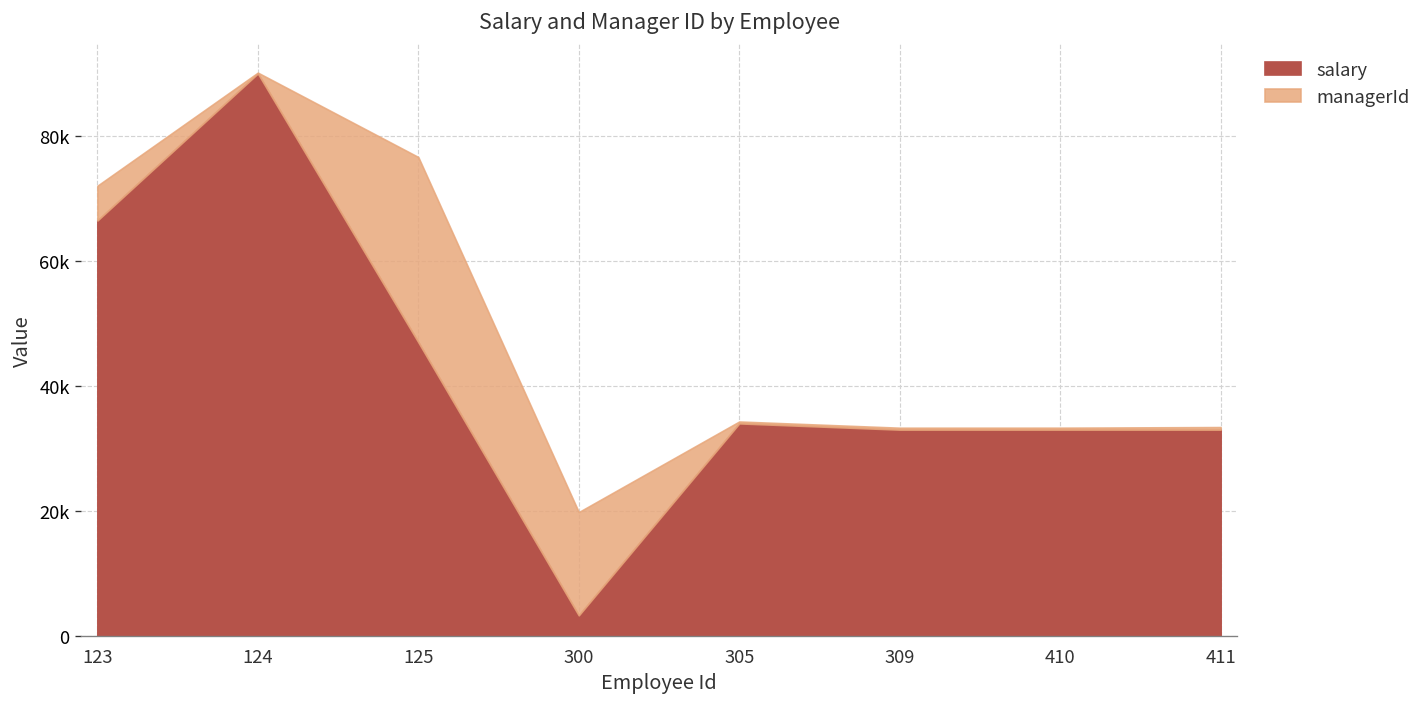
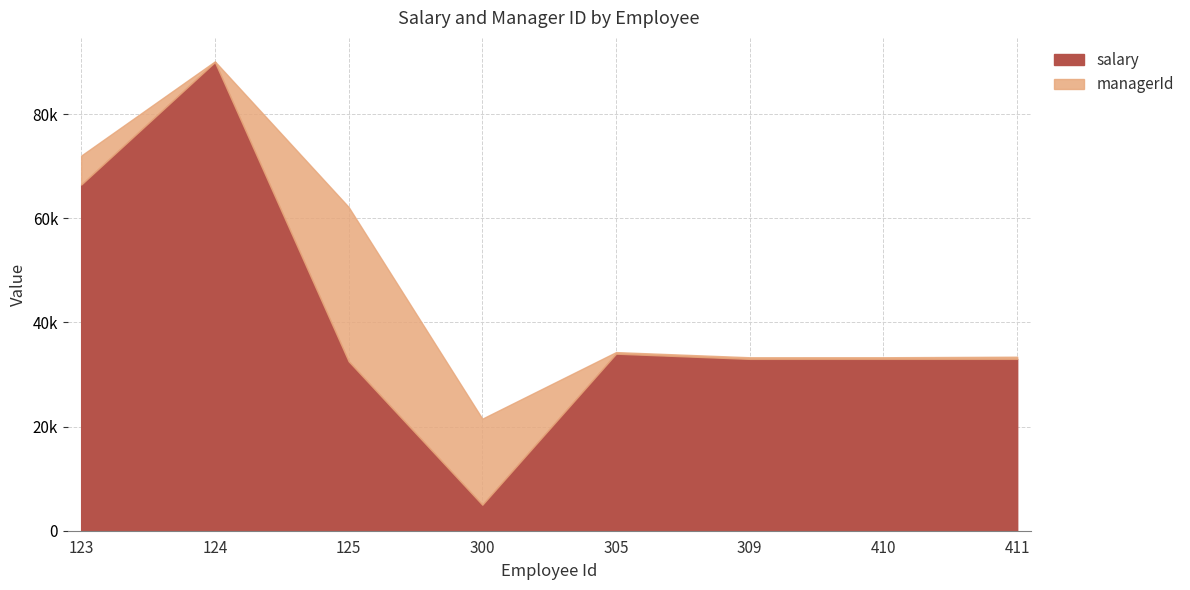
salary, 125: 47000 -> 33000
salary, 300: 3000 -> 5000
